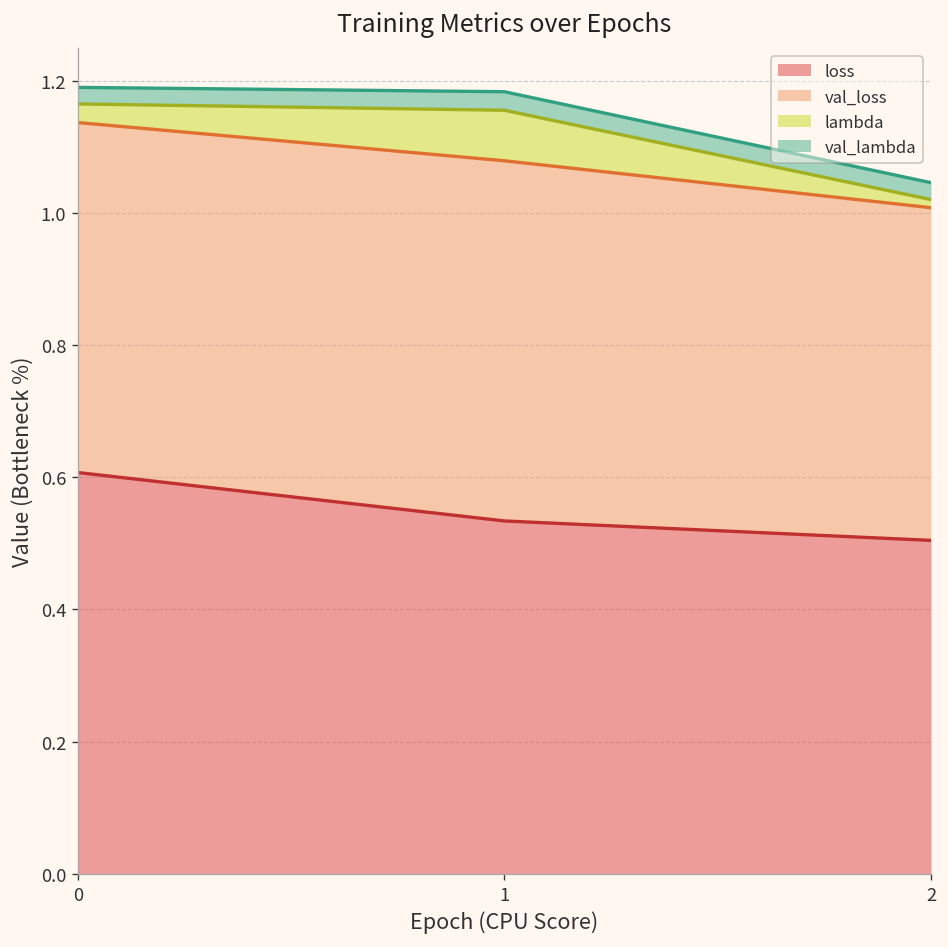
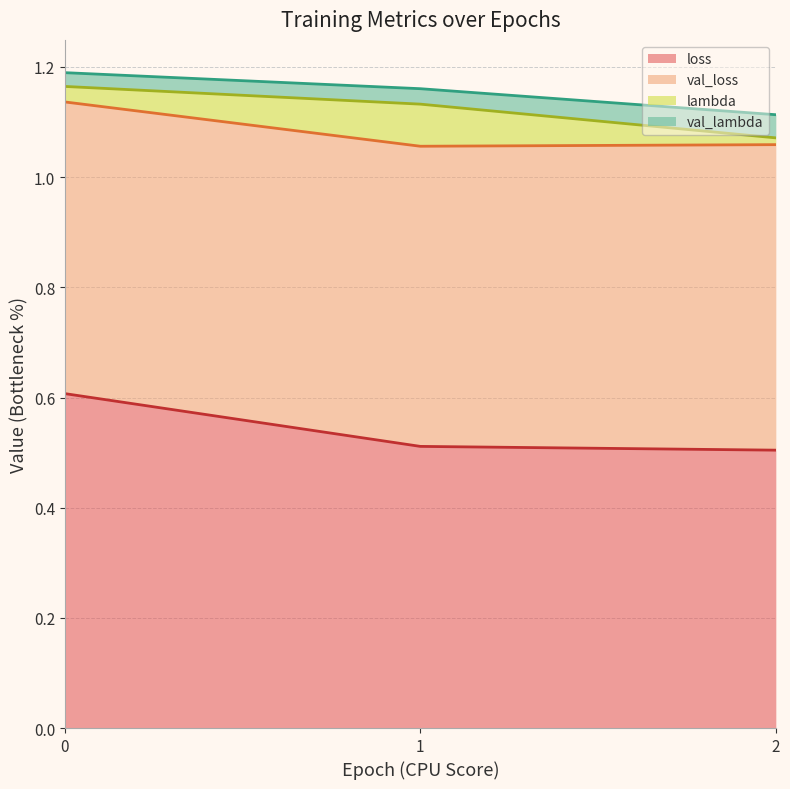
loss, 1: 0.53 -> 0.51
val_loss, 2: 0.50 -> 0.55
val_lambda, 2: 0.03 -> 0.04
